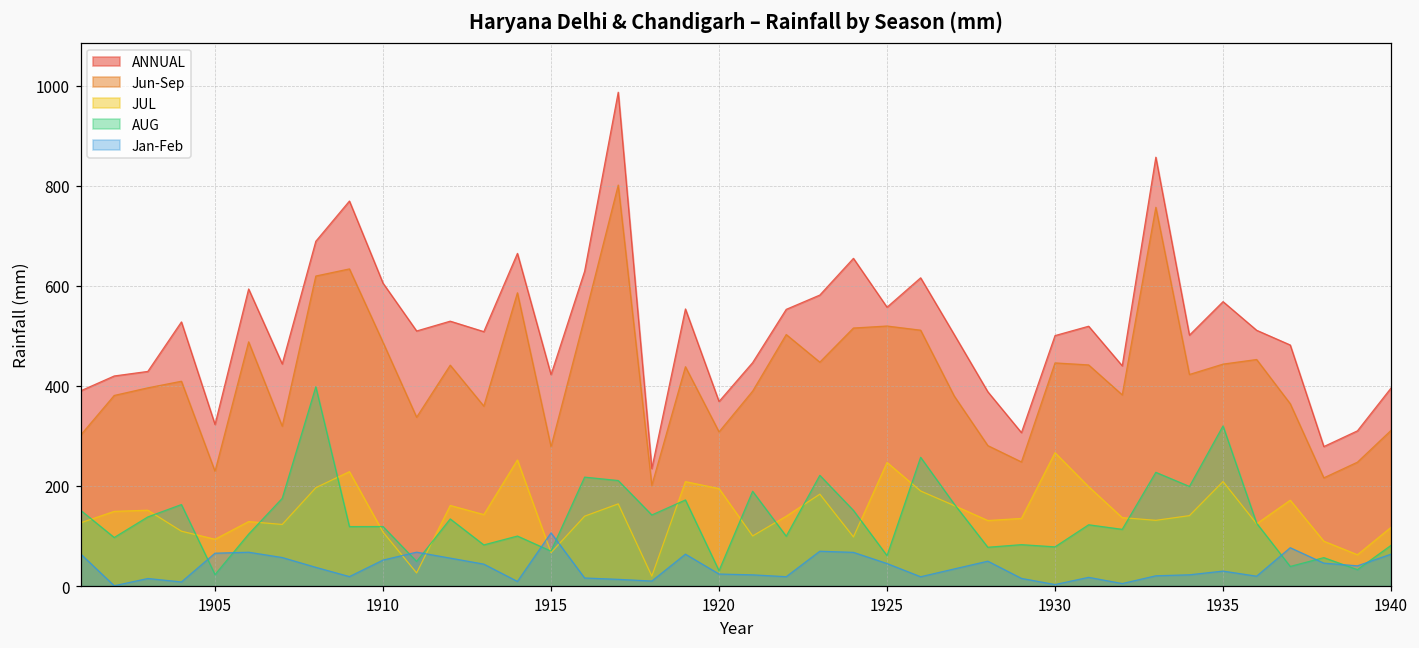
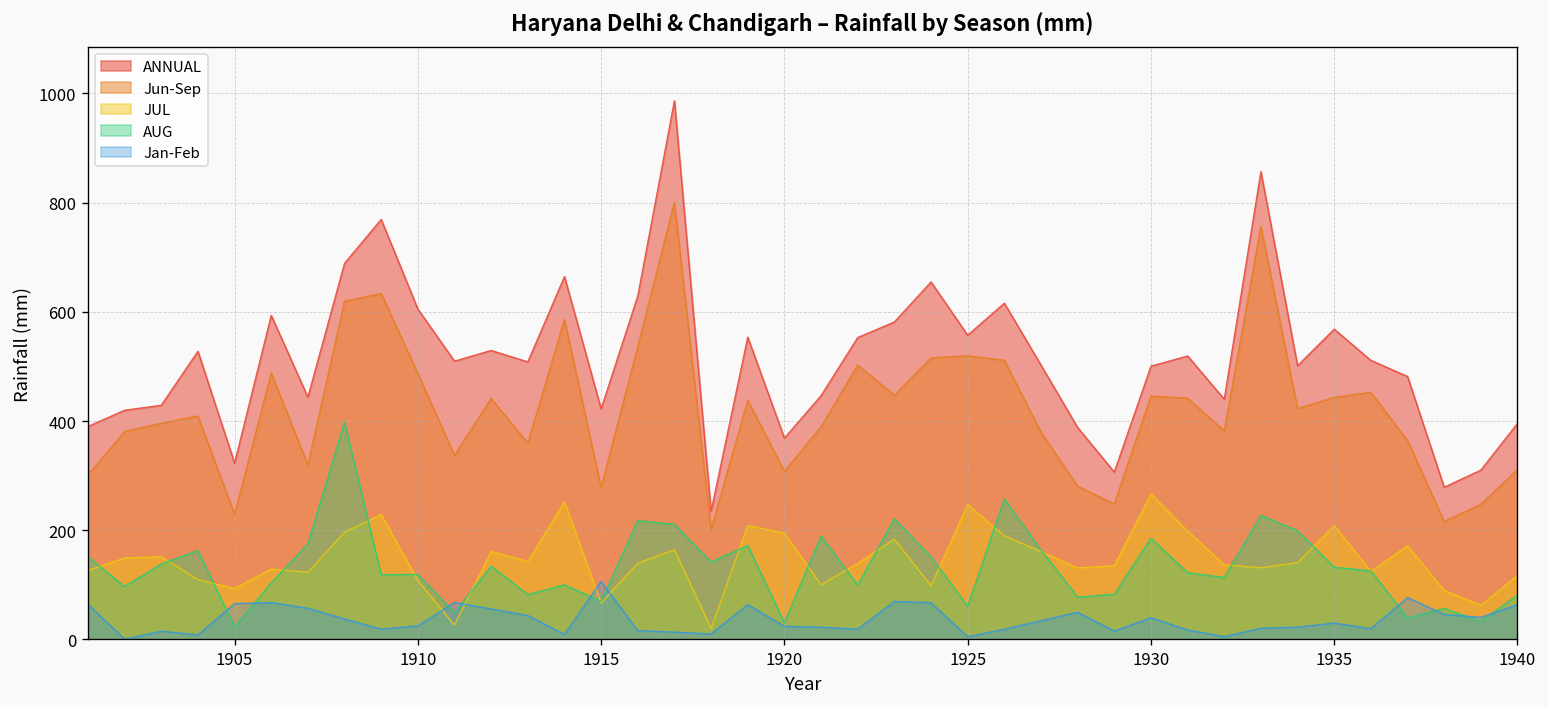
Jan-Feb, 1910: 50 -> 20
Jan-Feb, 1925: 50 -> 10
AUG, 1930: 80 -> 190
Jan-Feb, 1930: 0 -> 40
AUG, 1935: 320 -> 130
